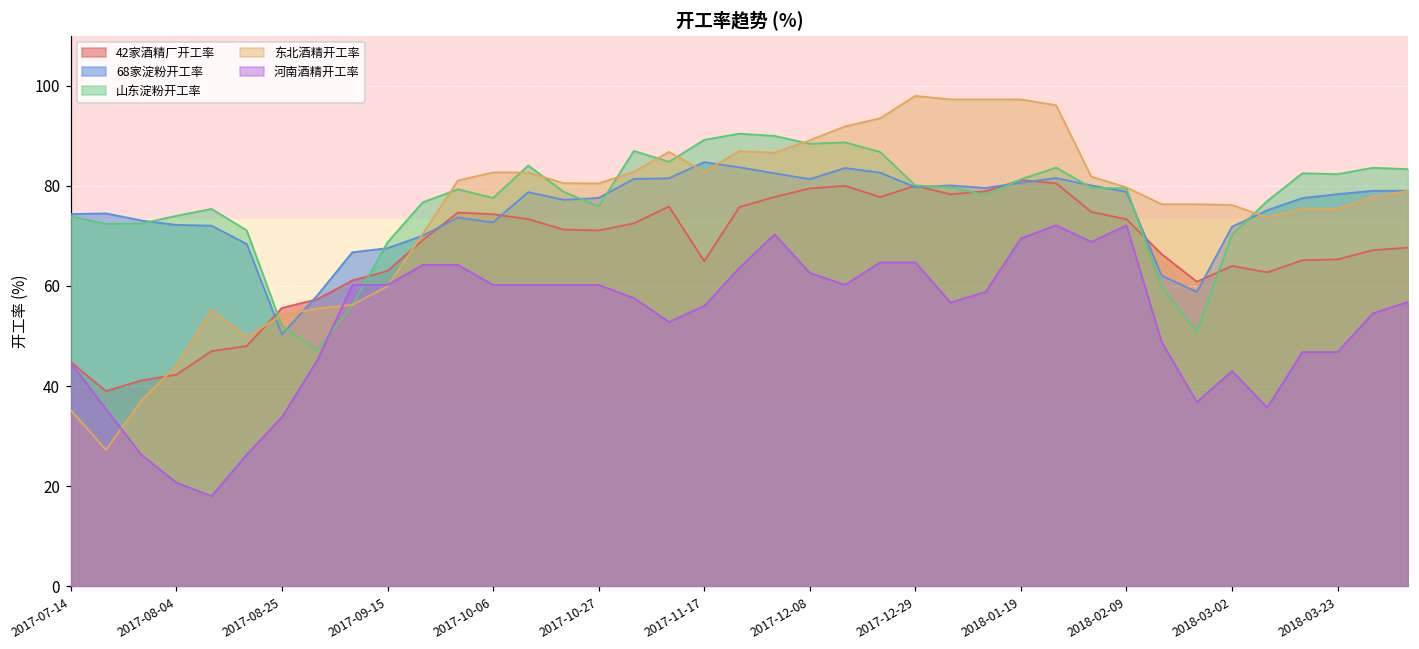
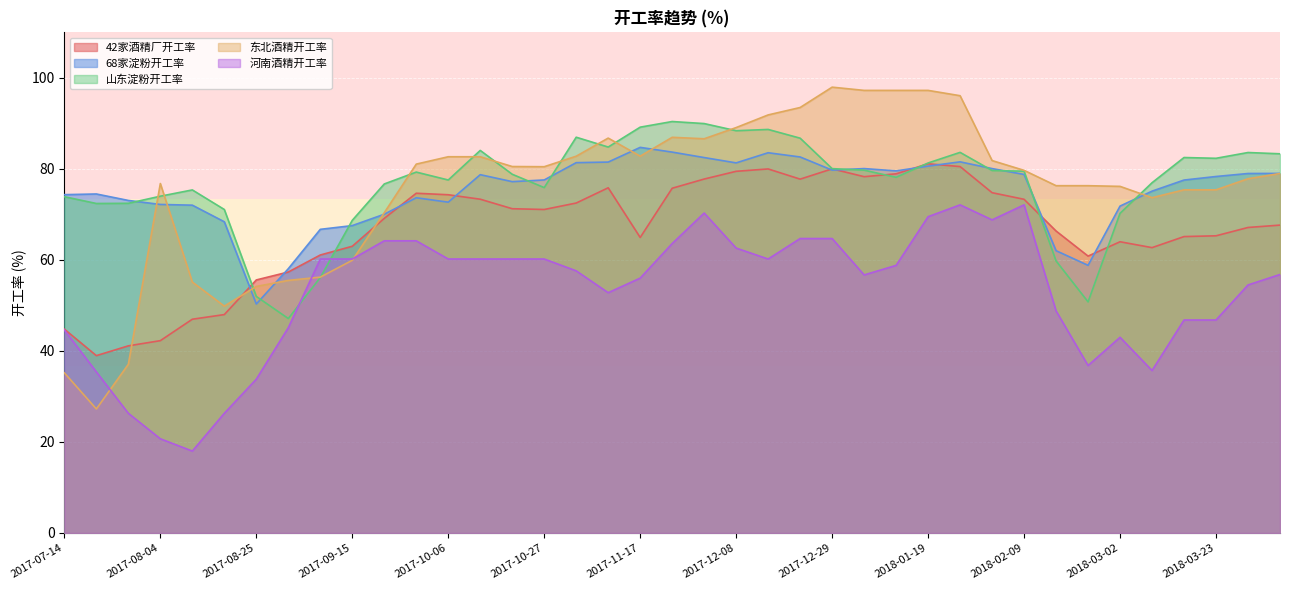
东北酒精开工率, 2017-08-04: 44 -> 77
